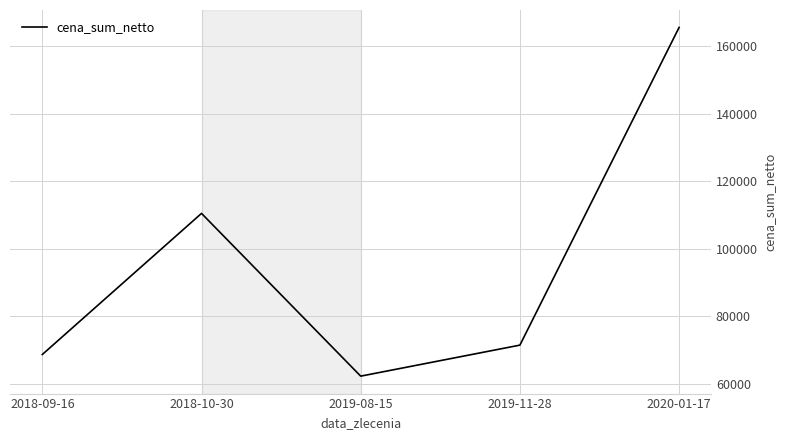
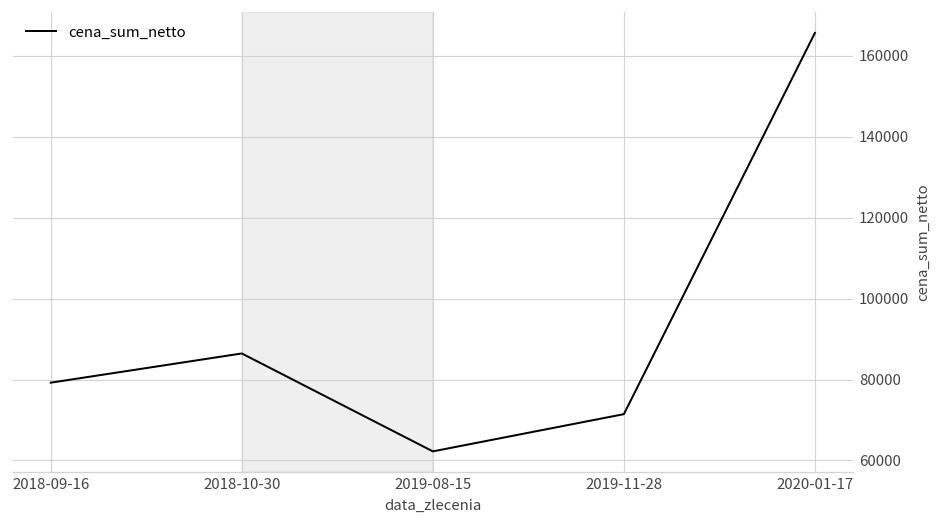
2018-09-16: 69000 -> 79000
2018-10-30: 110000 -> 86000
